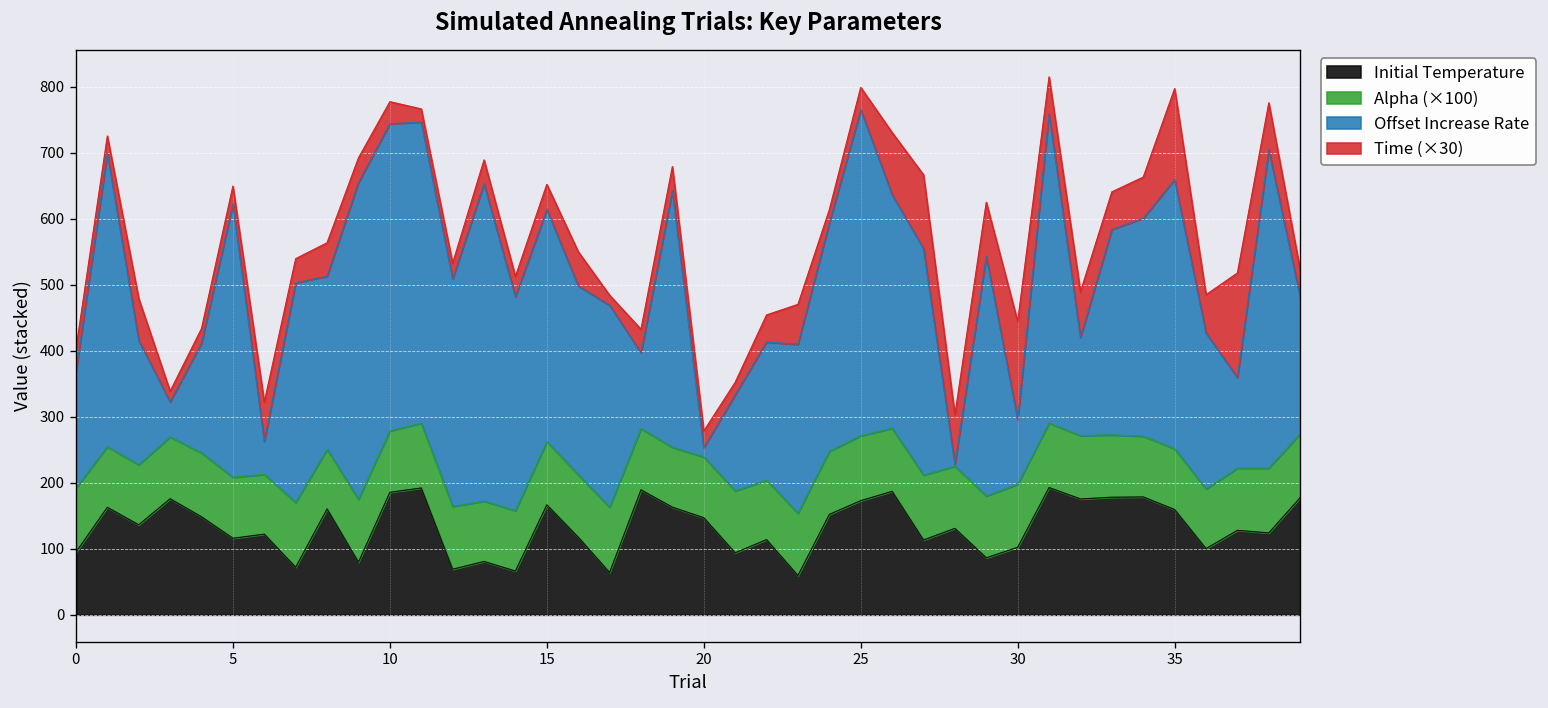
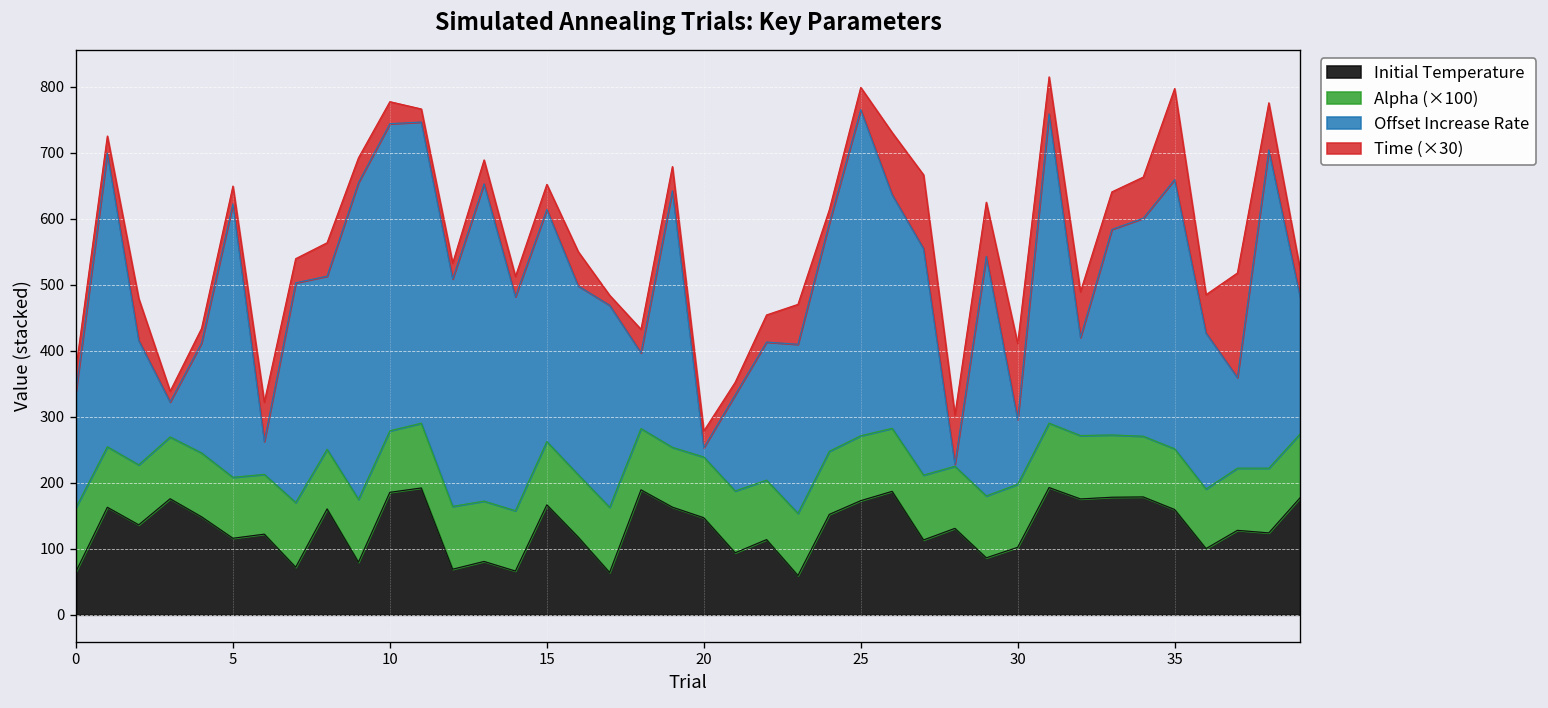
Initial Temperature, 0: 90 -> 70
Time (×30), 30: 150 -> 120
